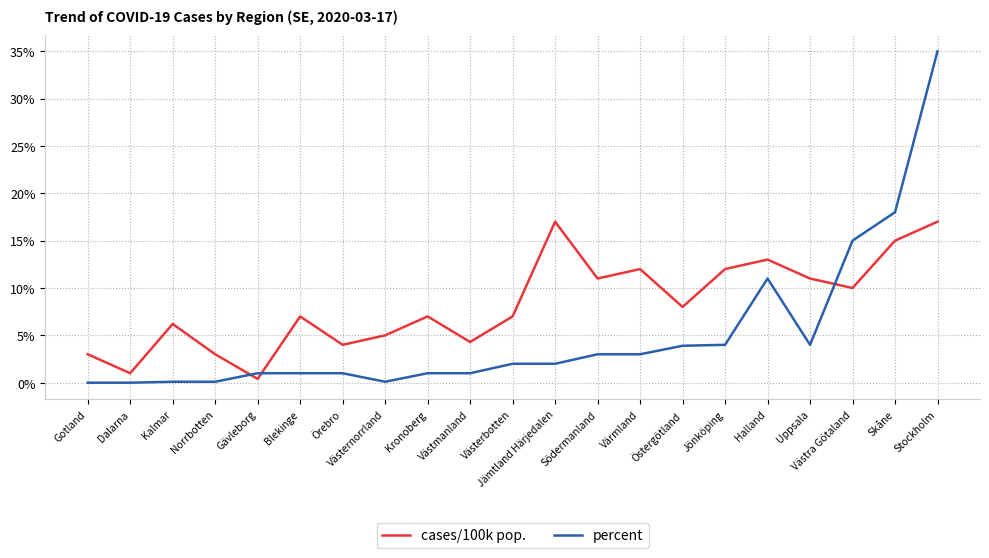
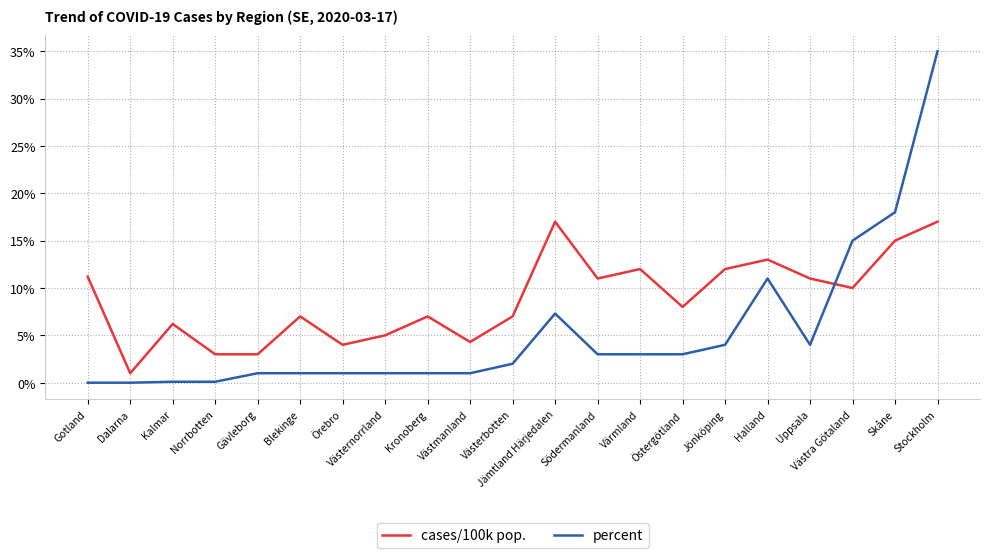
cases/100k pop., Gotland: 3% -> 11%
cases/100k pop., Gävleborg: 0% -> 3%
percent, Västernorrland: 0% -> 1%
percent, Jämtland Härjedalen: 2% -> 7%
percent, Östergötland: 4% -> 3%
